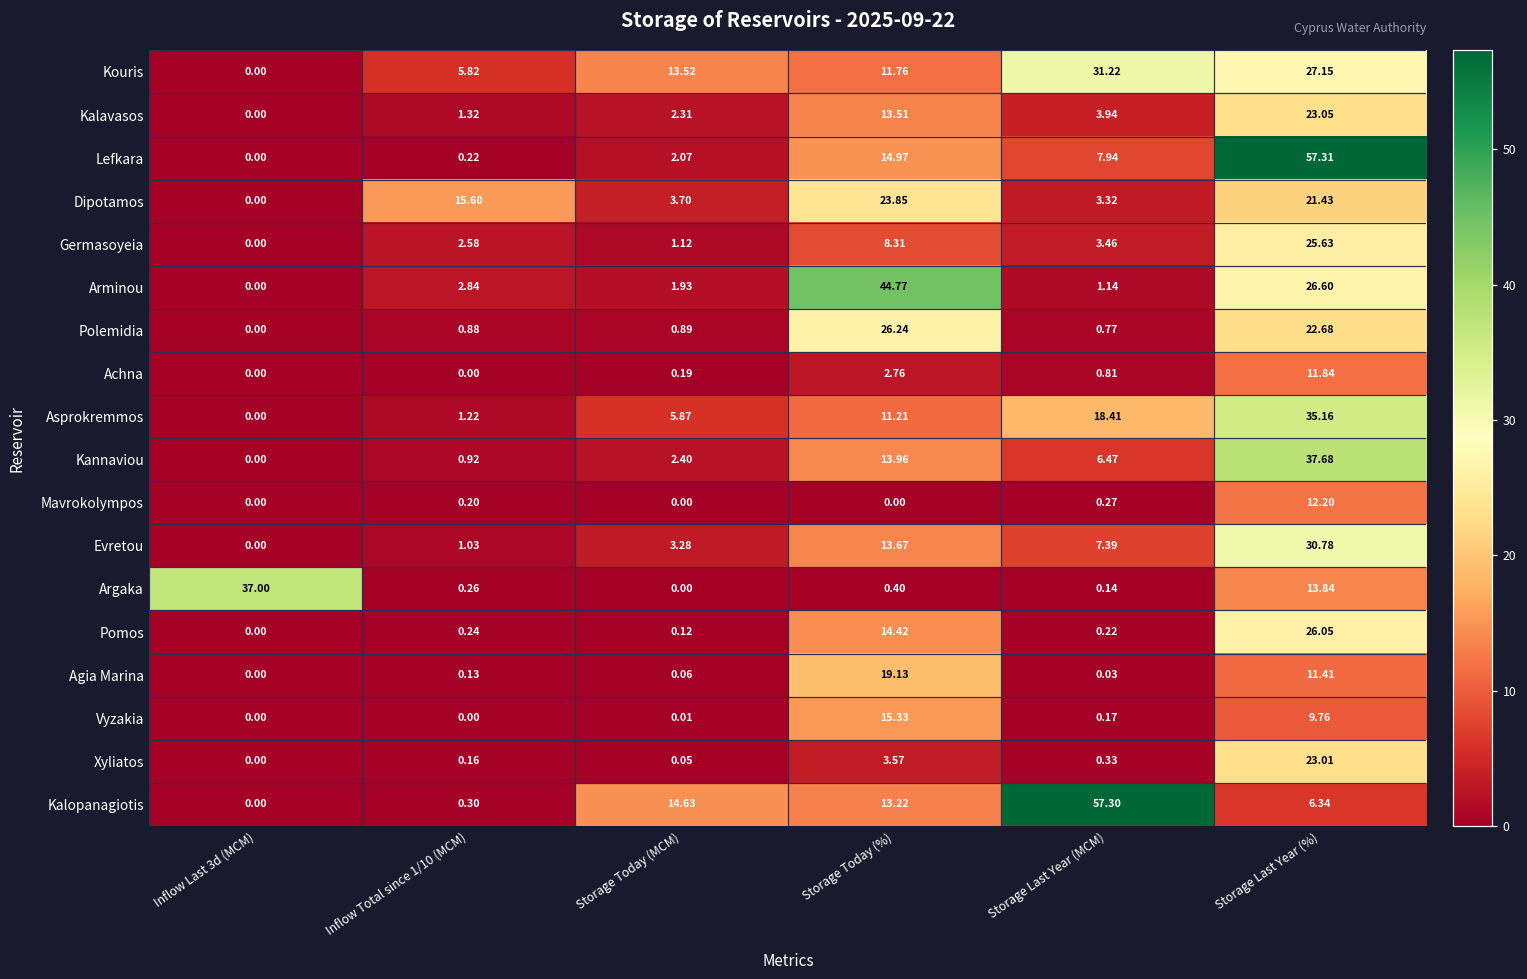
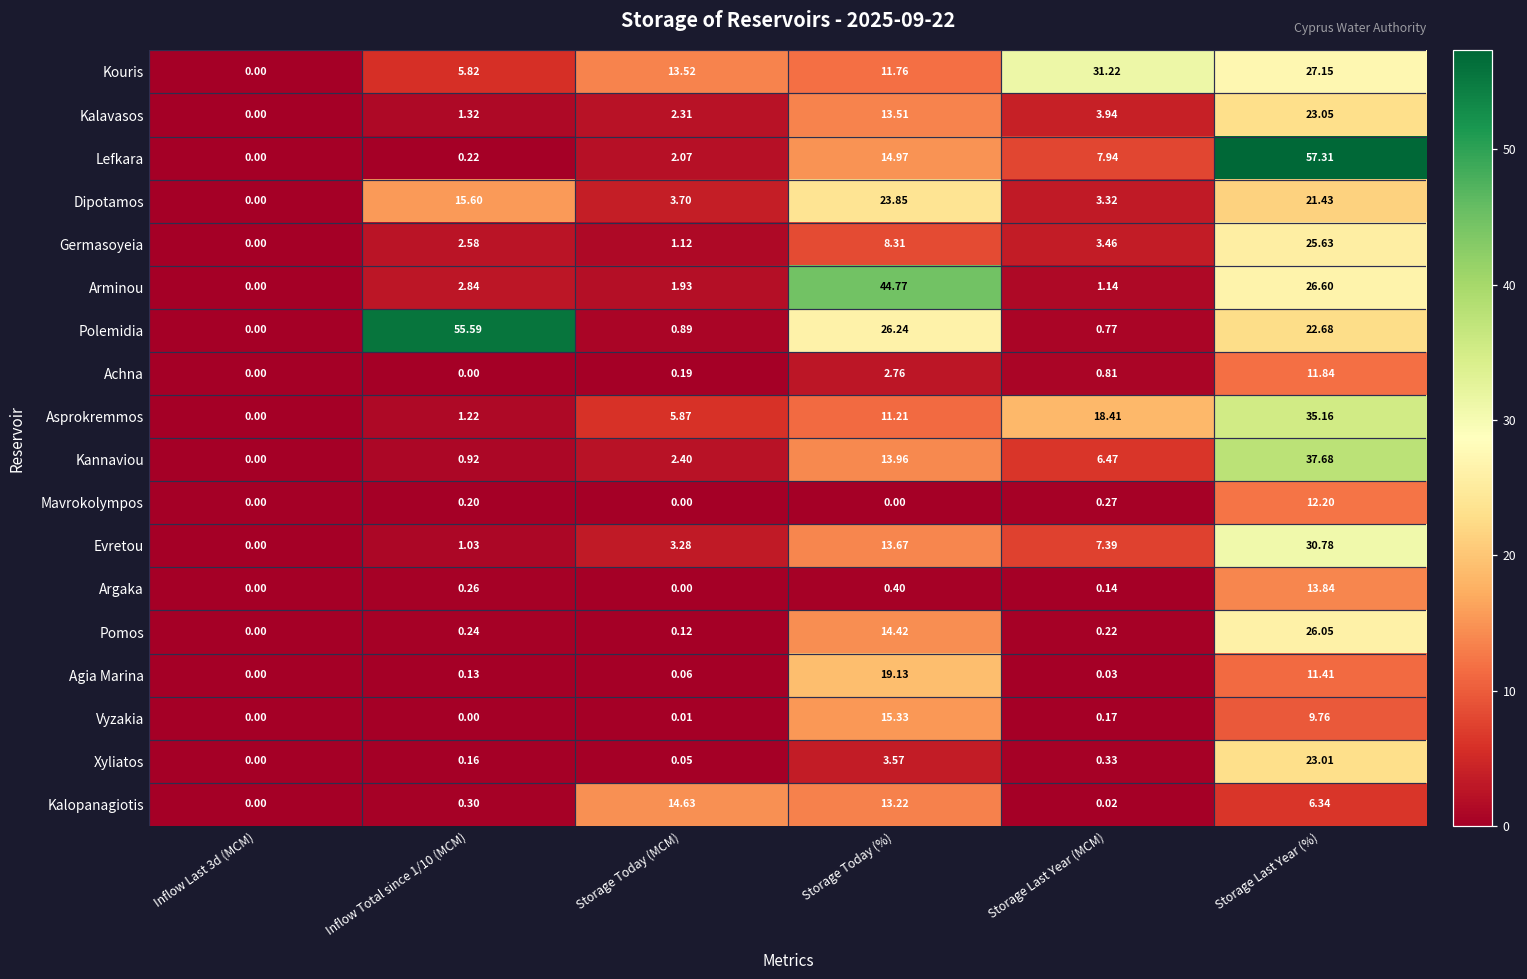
Polemidia, Inflow Total since 1/10 (MCM): 0.88 -> 55.59
Argaka, Inflow Last 3d (MCM): 37.00 -> 0.00
Kalopanagiotis, Storage Last Year (MCM): 57.30 -> 0.02
